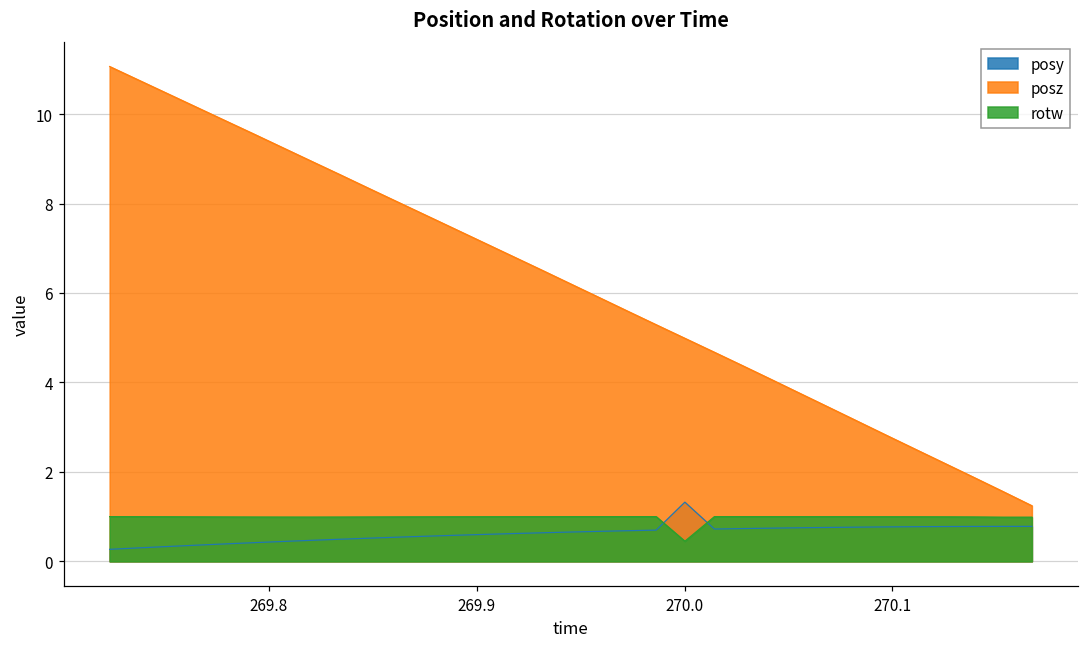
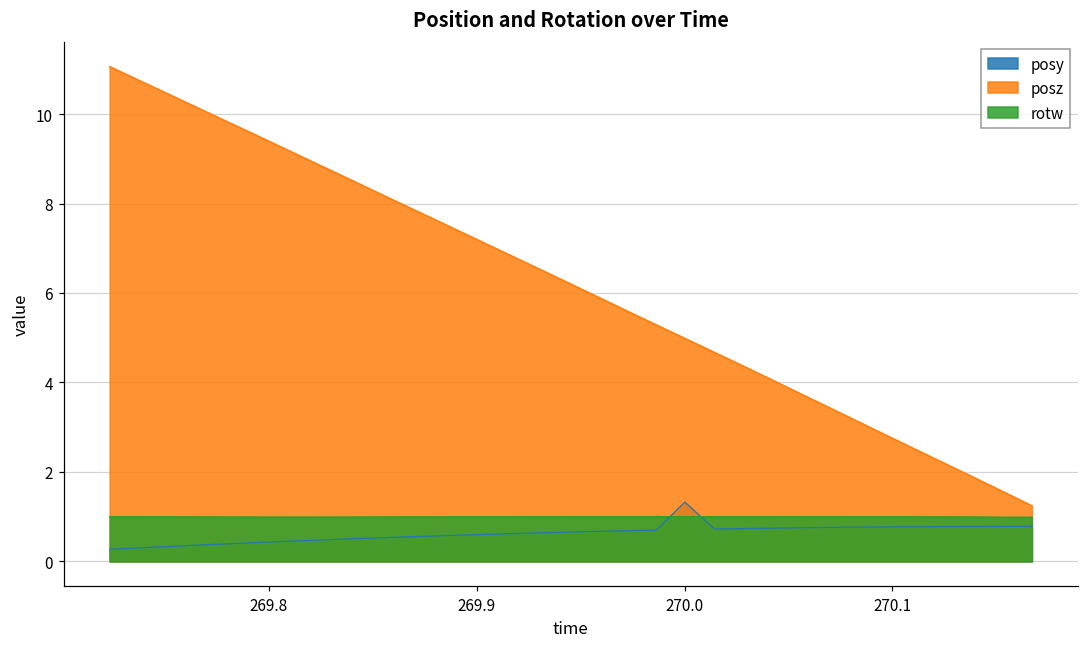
rotw, 270.0: 0.4 -> 1.0
